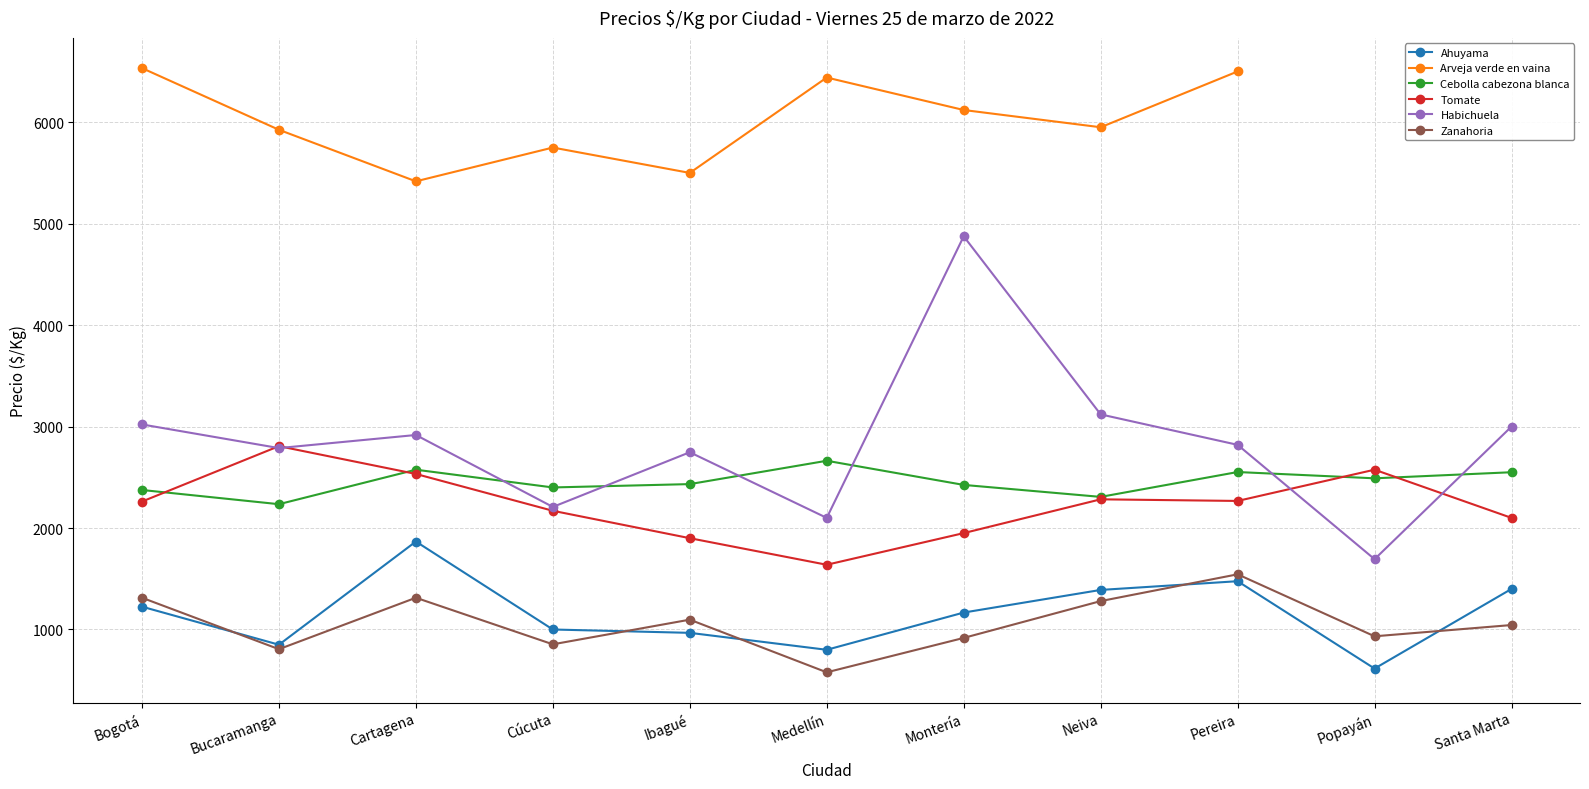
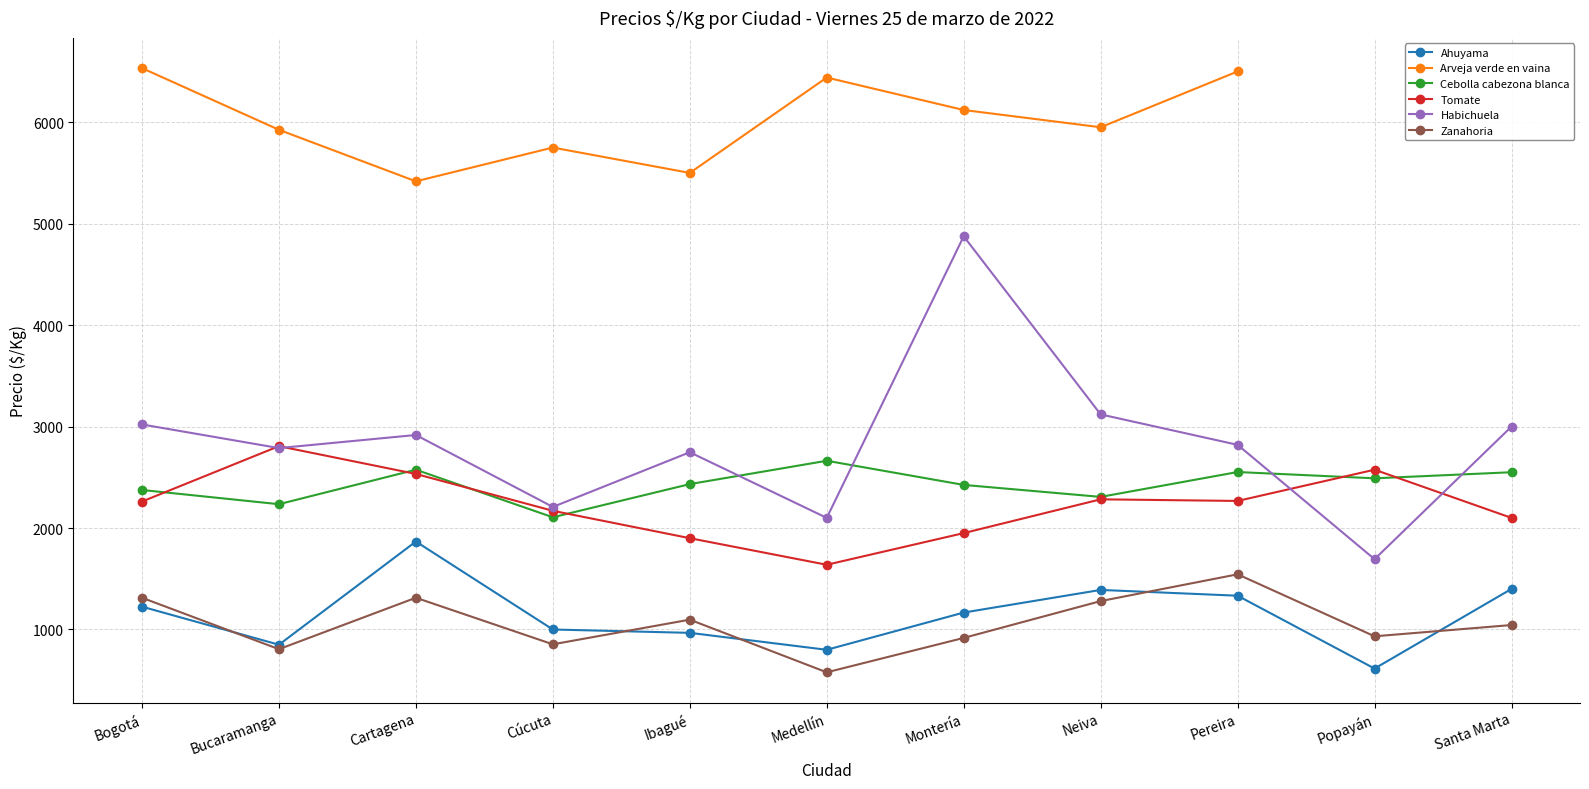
Cebolla cabezona blanca, Cúcuta: 2400 -> 2110
Ahuyama, Pereira: 1480 -> 1330
